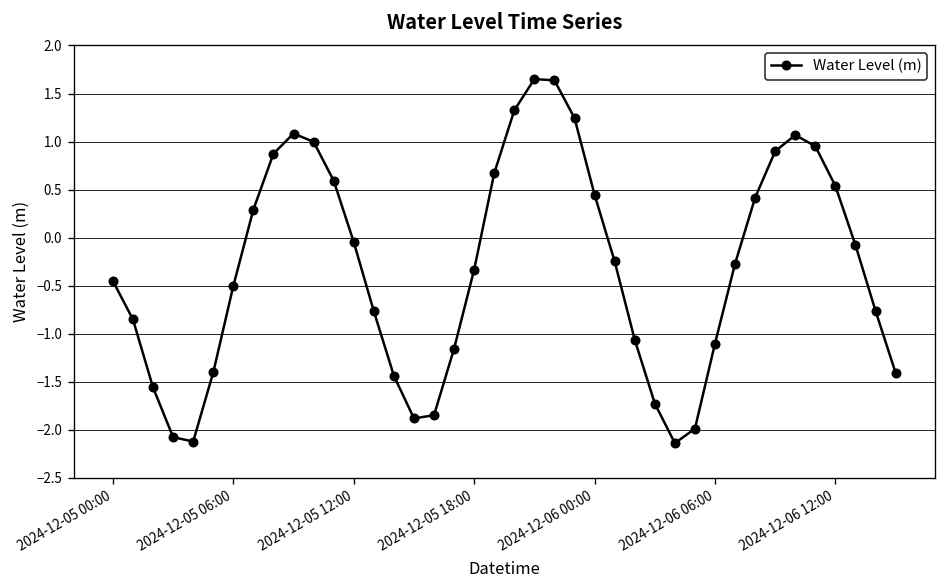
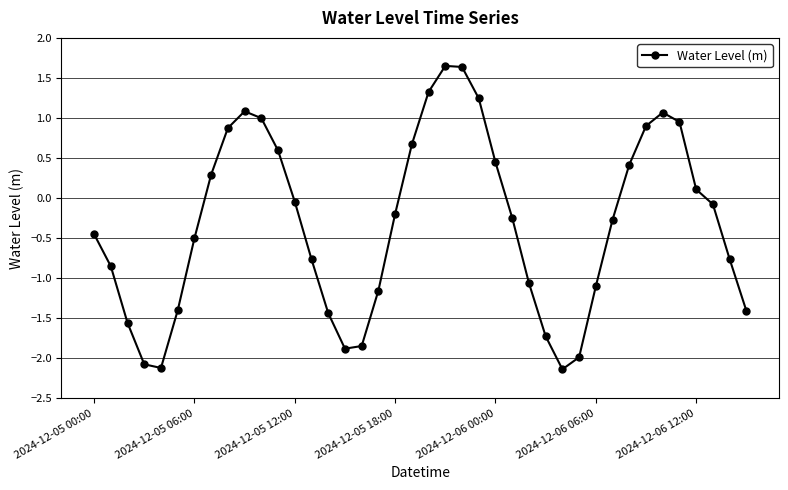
2024-12-05 18:00: -0.3 -> -0.2
2024-12-06 12:00: 0.5 -> 0.1
